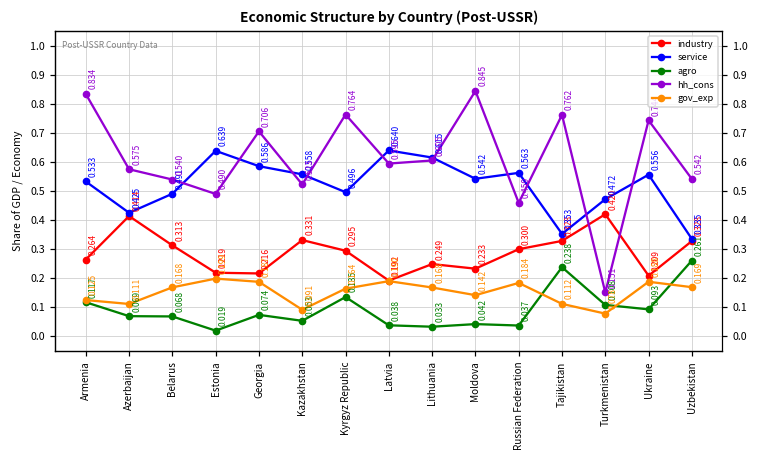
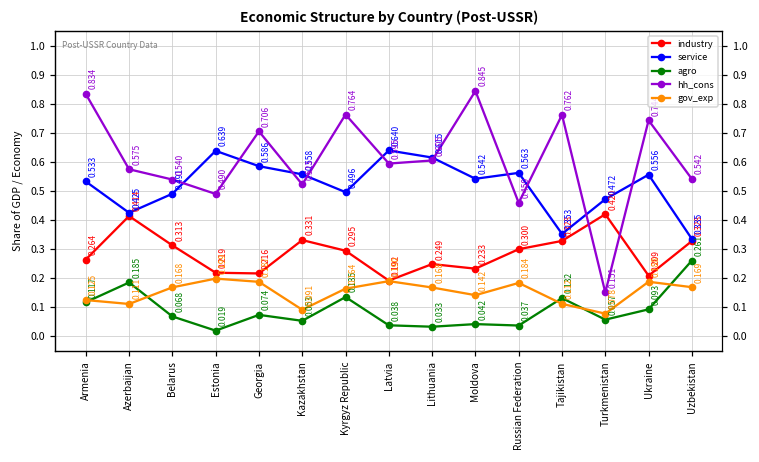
agro, Azerbaijan: 0.069 -> 0.185
agro, Tajikistan: 0.238 -> 0.132
agro, Turkmenistan: 0.108 -> 0.057
